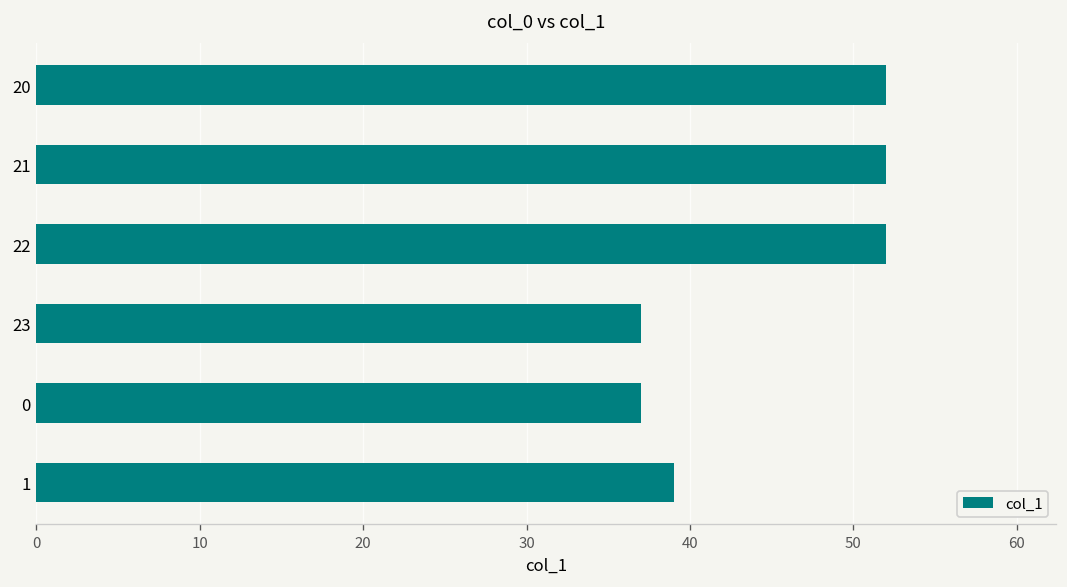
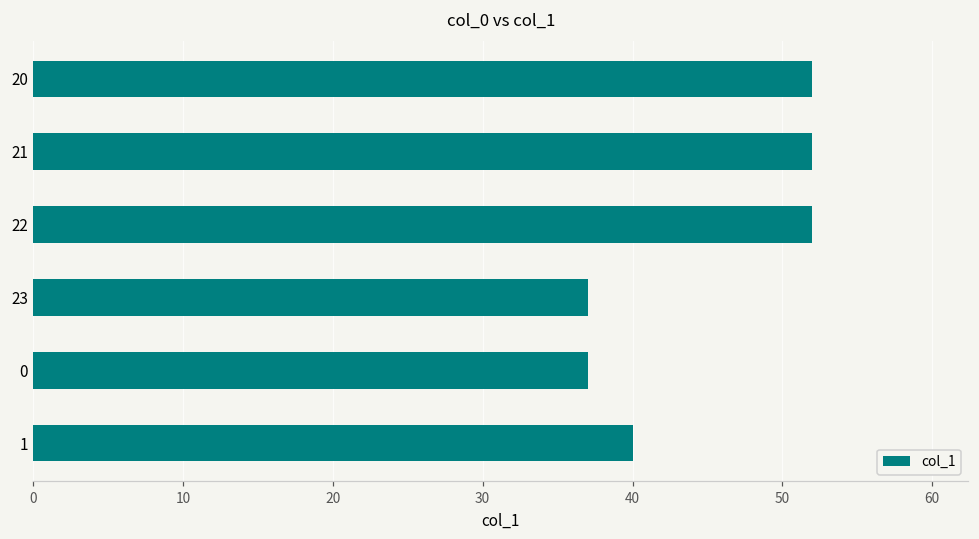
1: 39 -> 40
